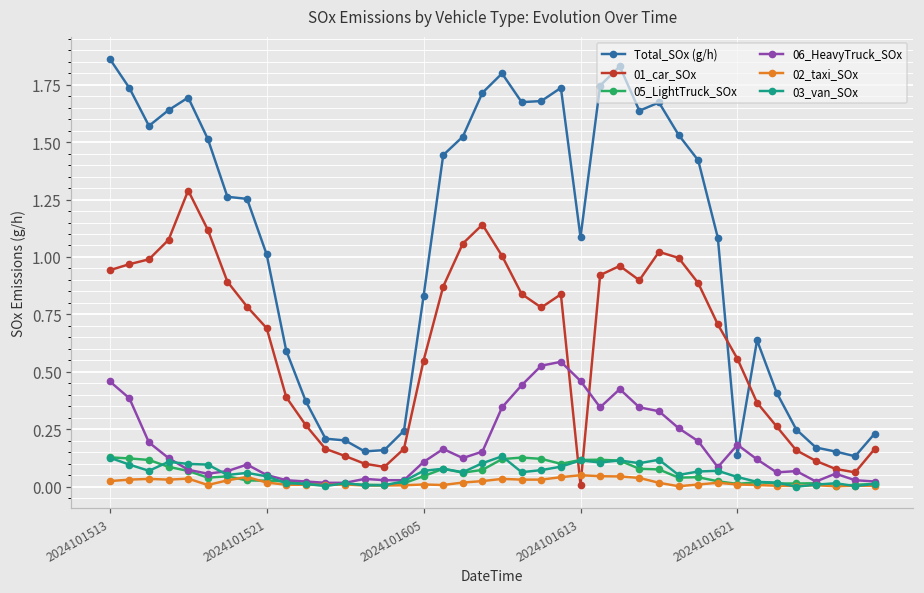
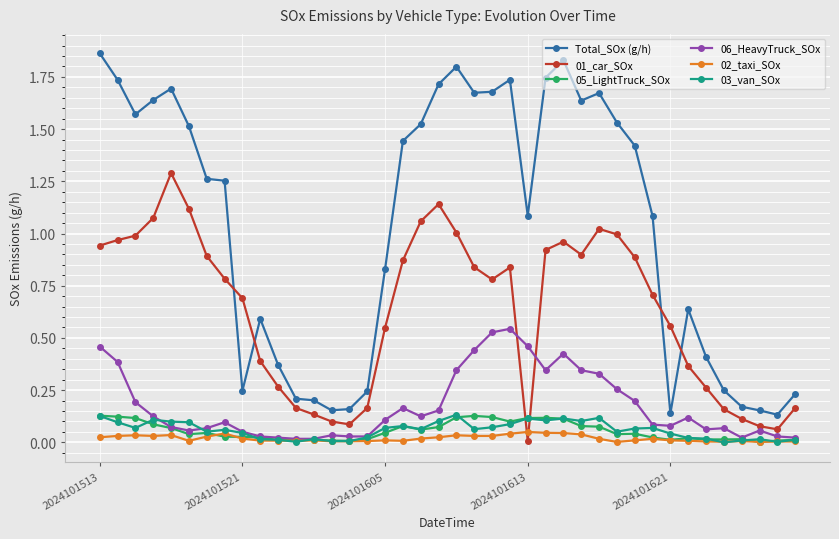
Total_SOx (g/h), 2024101521: 1.01 -> 0.25
06_HeavyTruck_SOx, 2024101621: 0.18 -> 0.08
